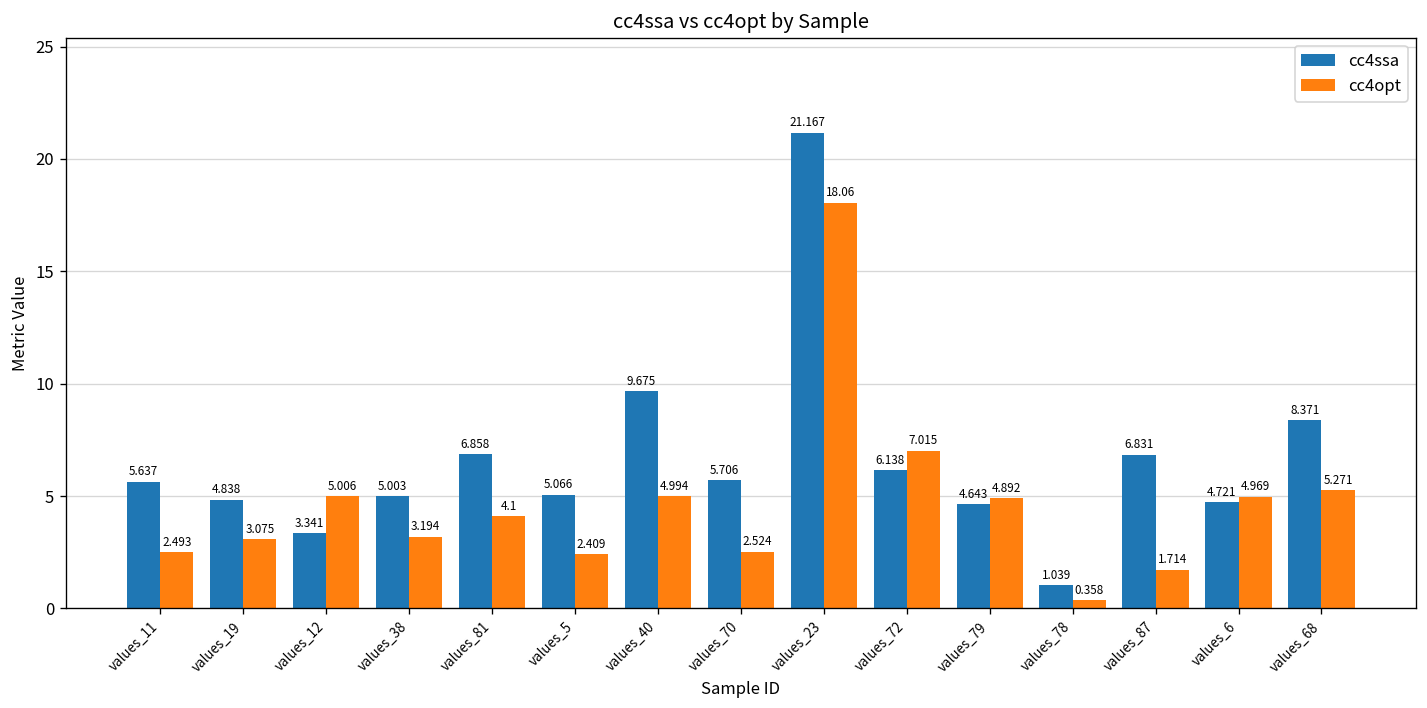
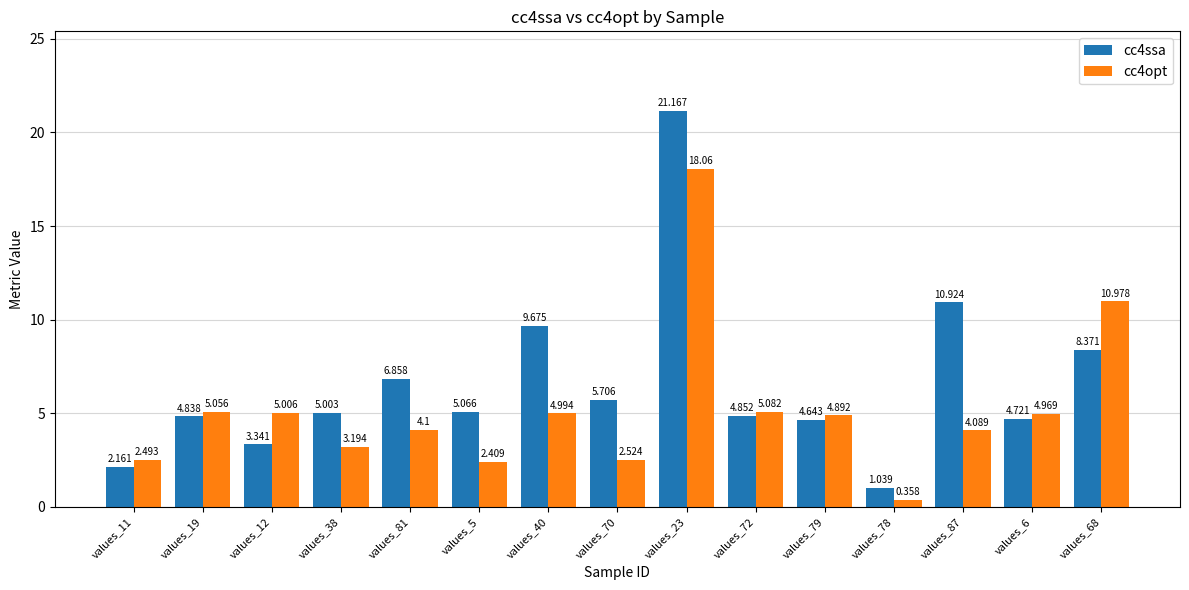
cc4ssa, values_11: 5.637 -> 2.161
cc4opt, values_19: 3.075 -> 5.056
cc4ssa, values_72: 6.138 -> 4.852
cc4opt, values_72: 7.015 -> 5.082
cc4ssa, values_87: 6.831 -> 10.924
cc4opt, values_87: 1.714 -> 4.089
cc4opt, values_68: 5.271 -> 10.978
